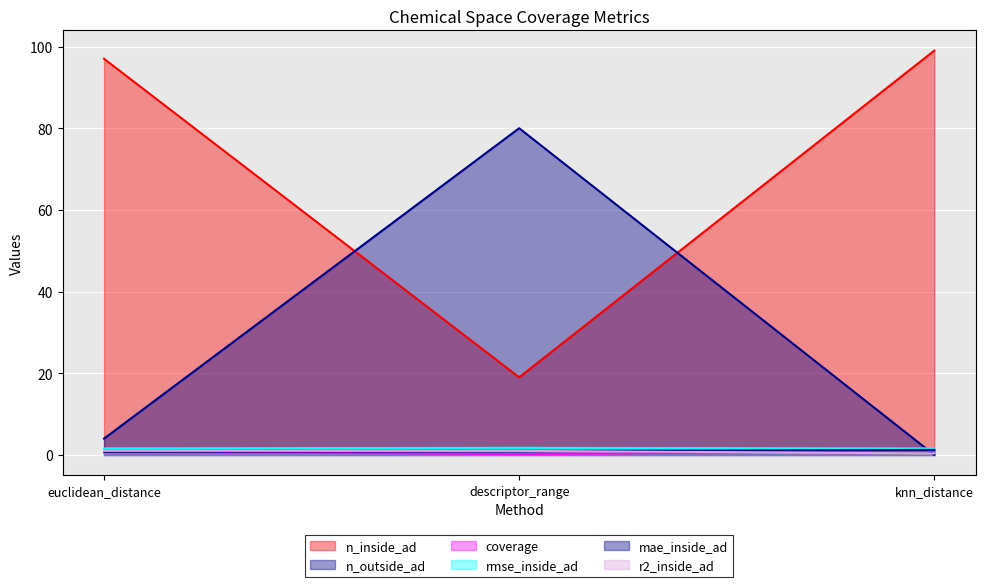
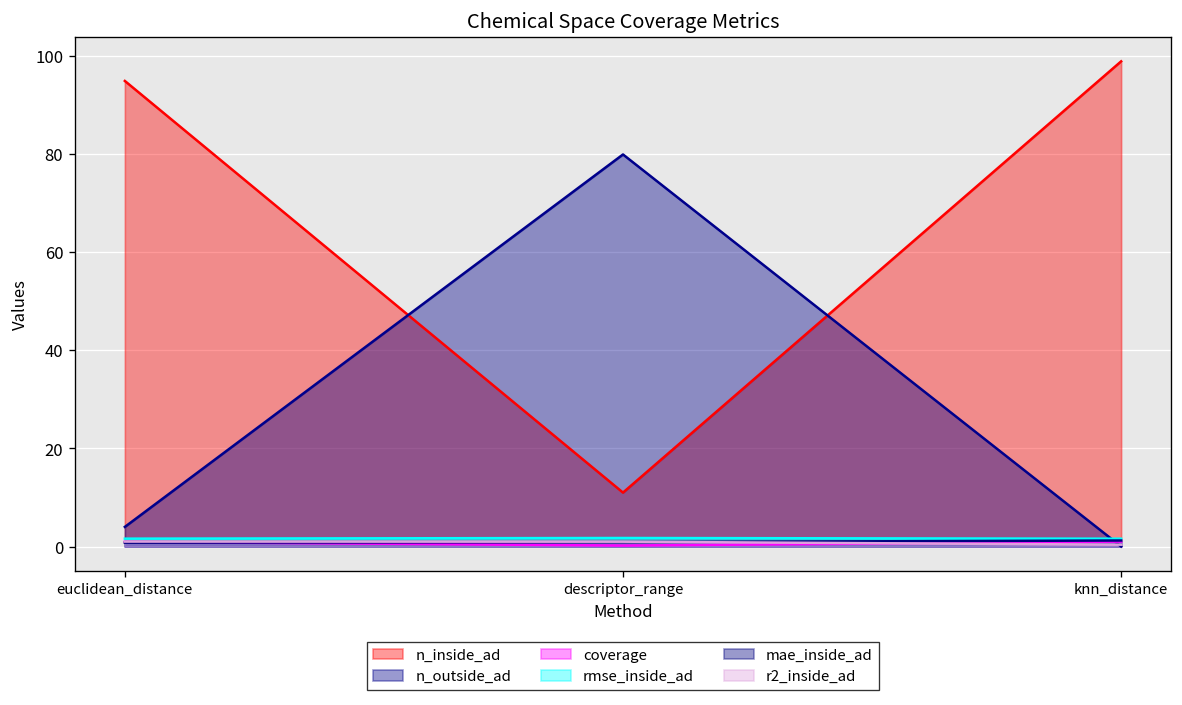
n_inside_ad, euclidean_distance: 97 -> 95
n_inside_ad, descriptor_range: 19 -> 11
